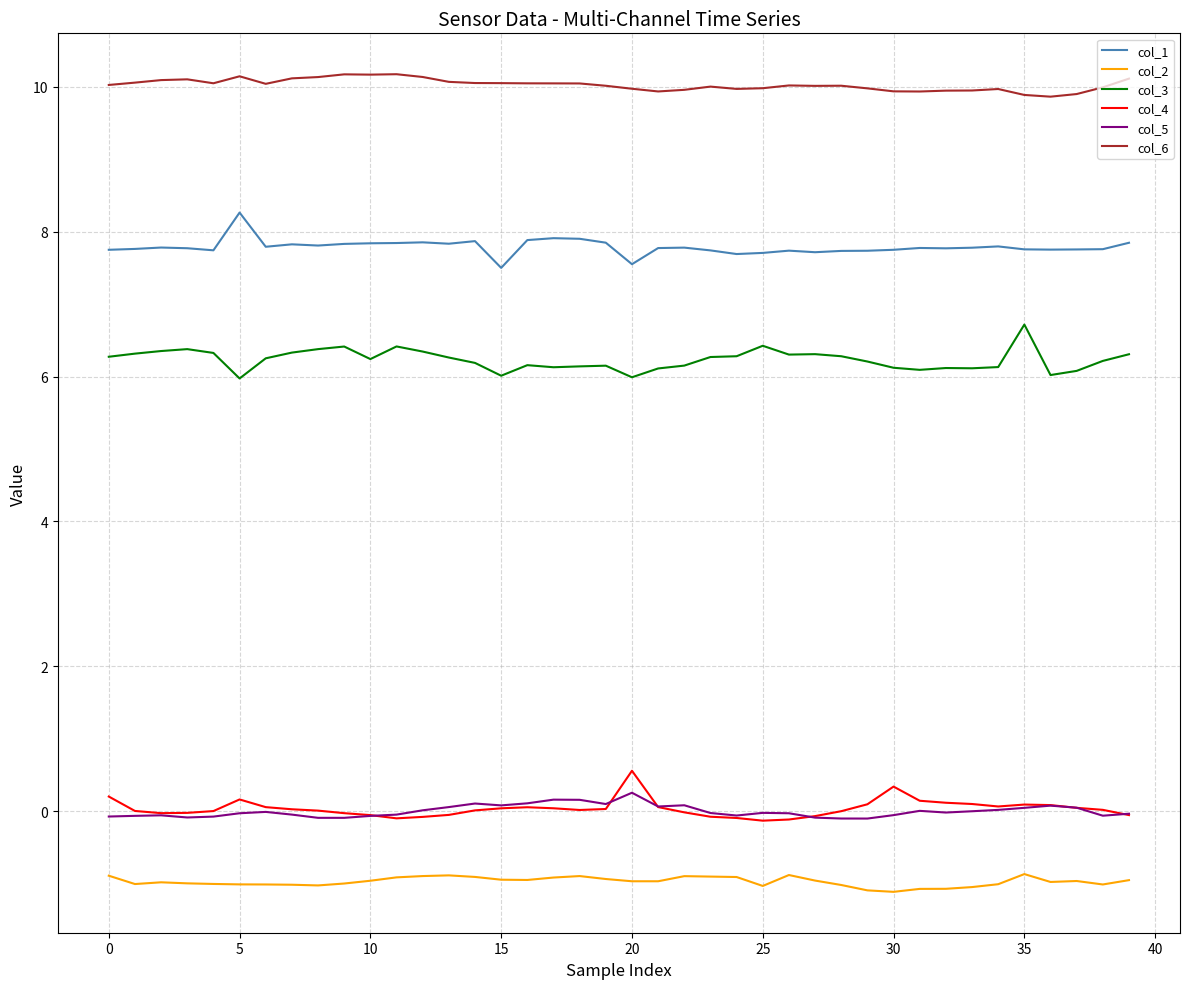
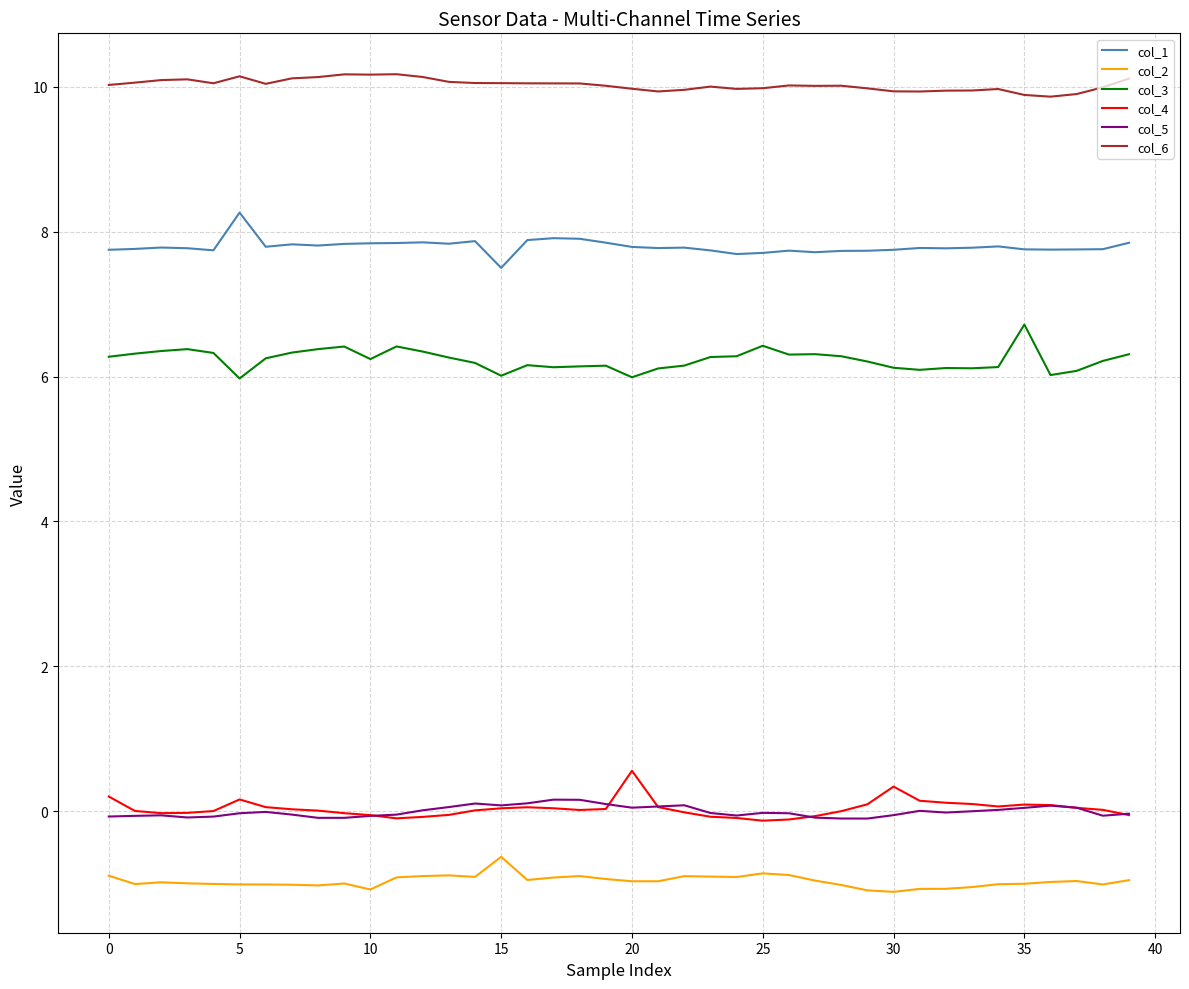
col_2, 10: -1.0 -> -1.1
col_2, 15: -0.9 -> -0.6
col_1, 20: 7.6 -> 7.8
col_5, 20: 0.3 -> 0.0
col_2, 25: -1.0 -> -0.9
col_2, 35: -0.9 -> -1.0
